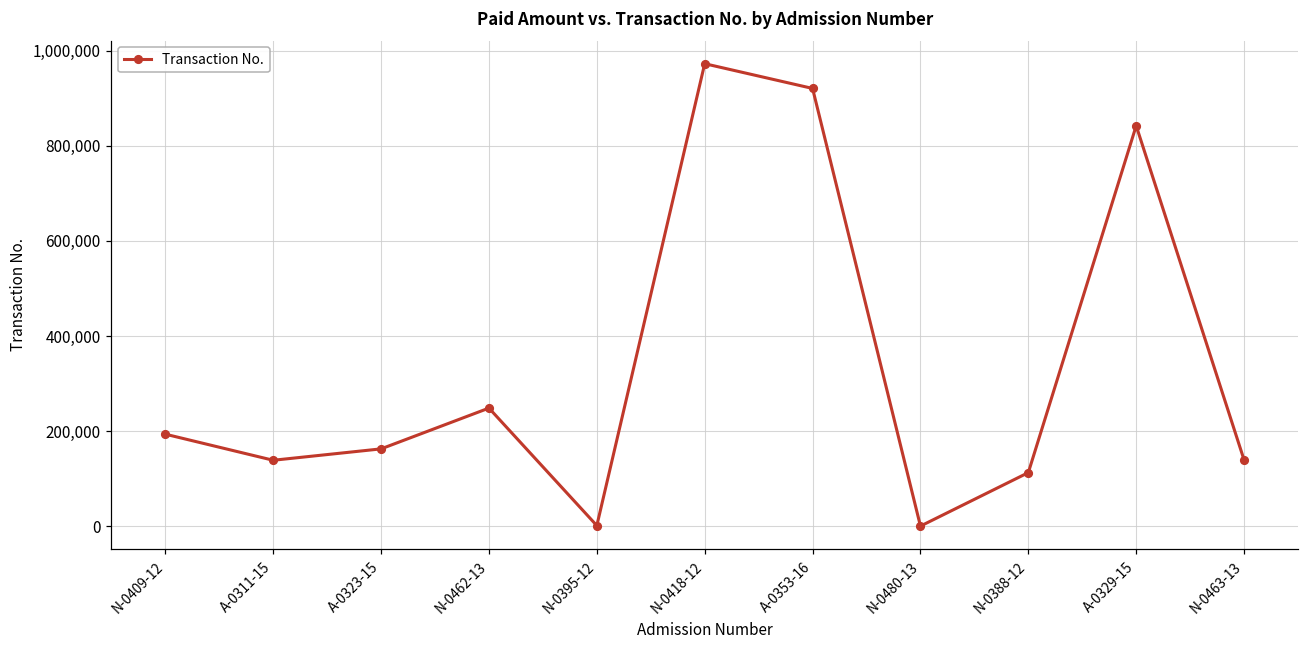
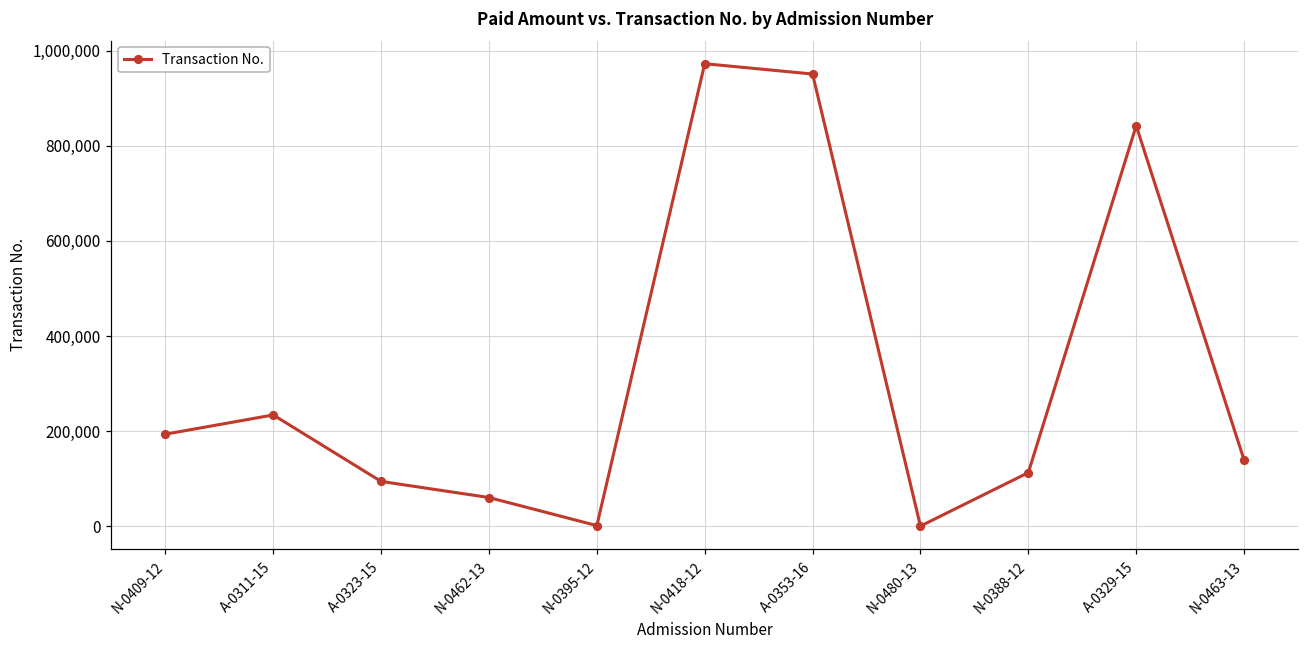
A-0311-15: 140,000 -> 230,000
A-0323-15: 160,000 -> 90,000
N-0462-13: 250,000 -> 60,000
A-0353-16: 920,000 -> 950,000
